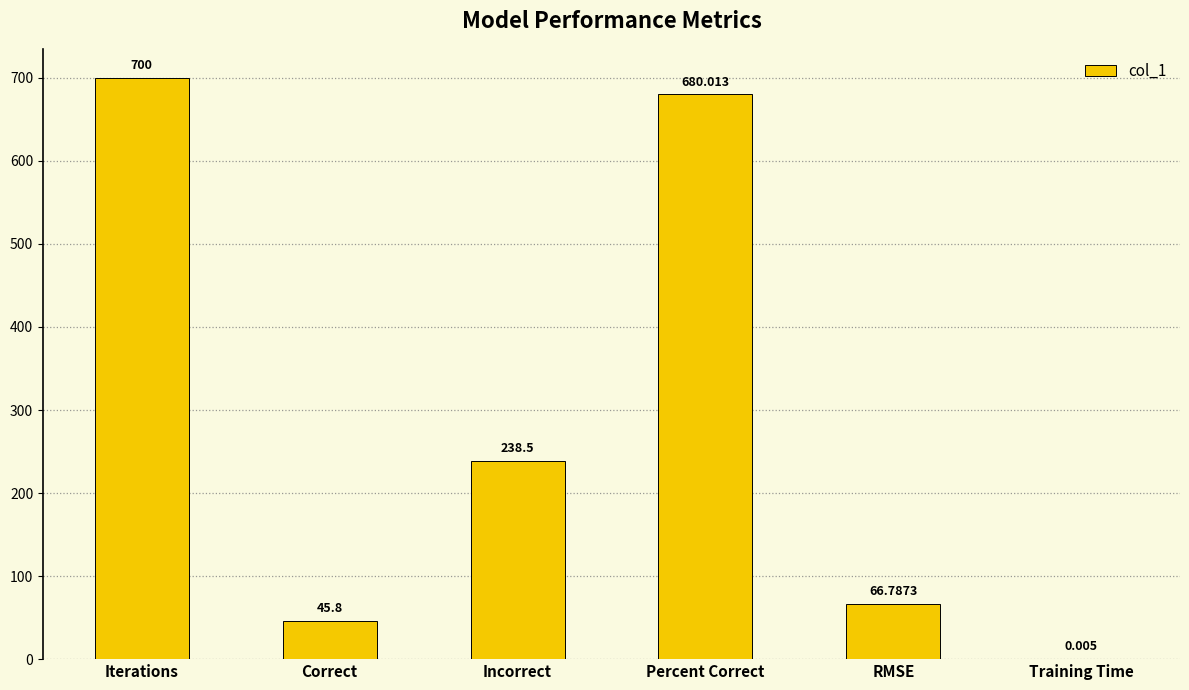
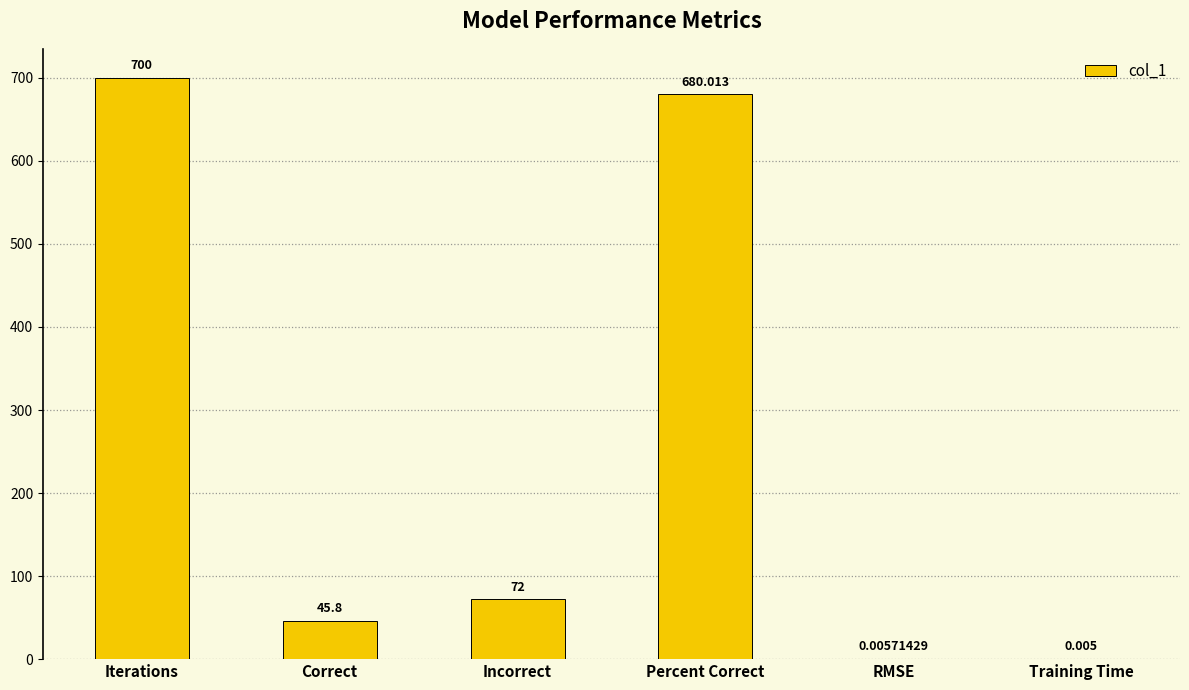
Incorrect: 238.5 -> 72
RMSE: 66.7873 -> 0.00571429
